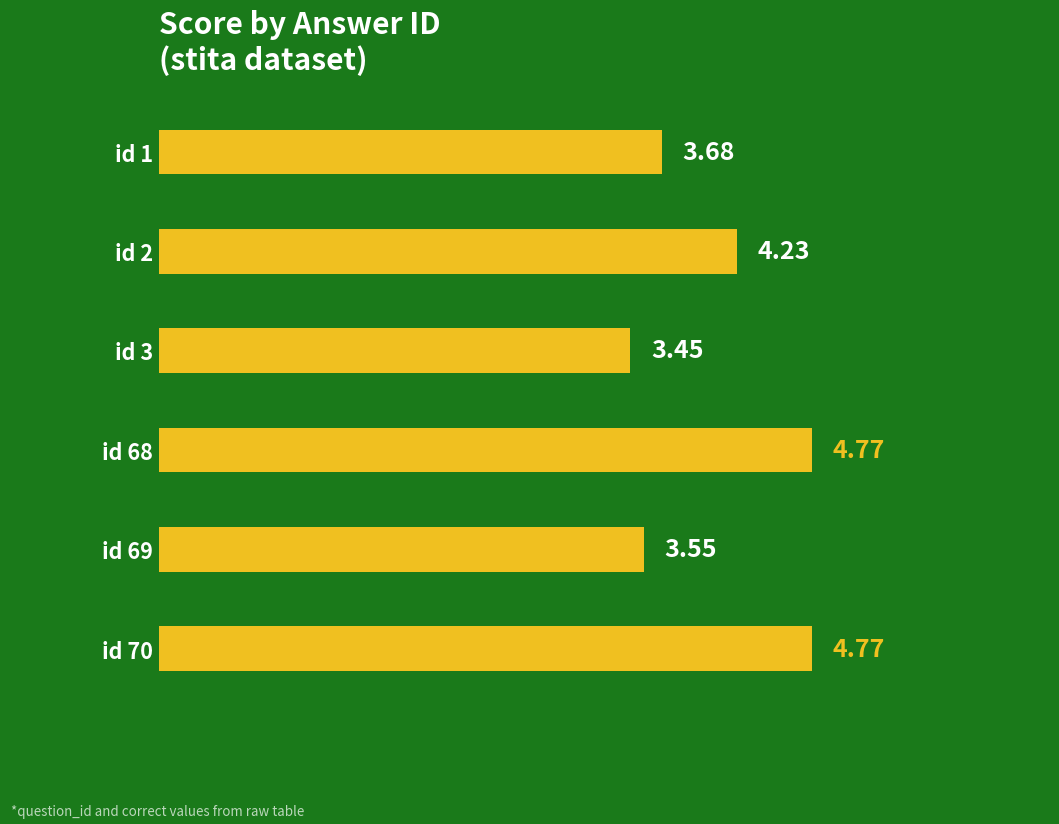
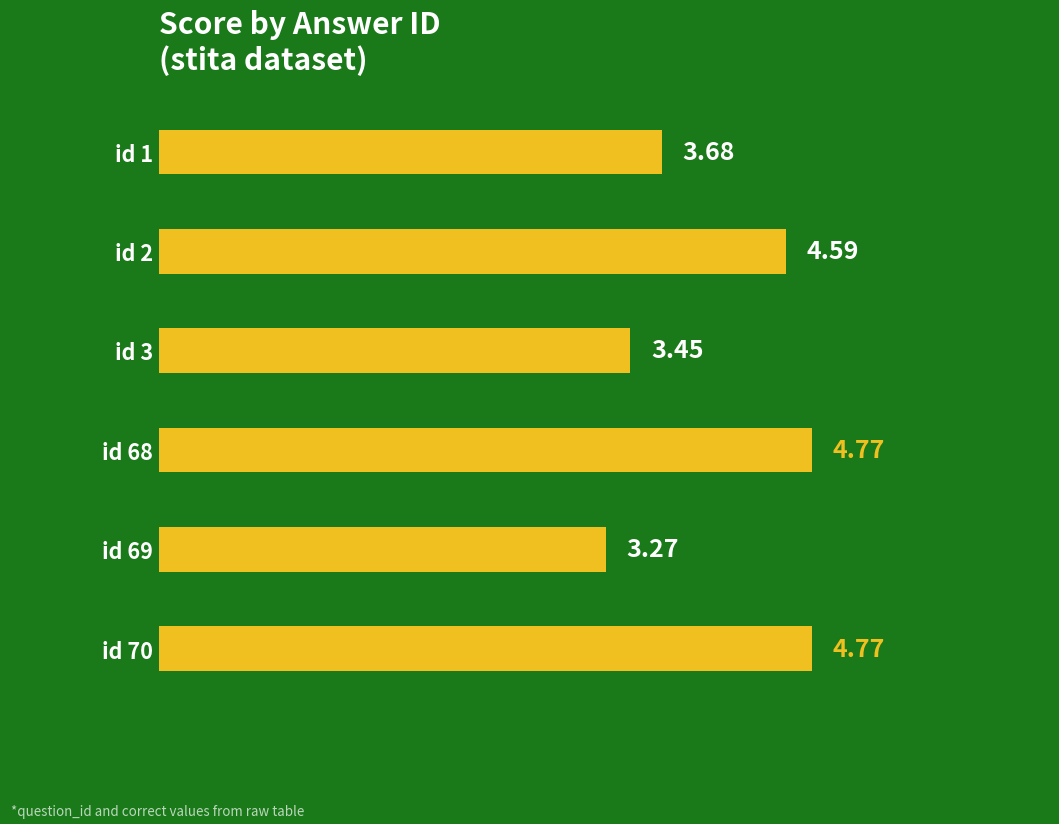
id 2: 4.23 -> 4.59
id 69: 3.55 -> 3.27
